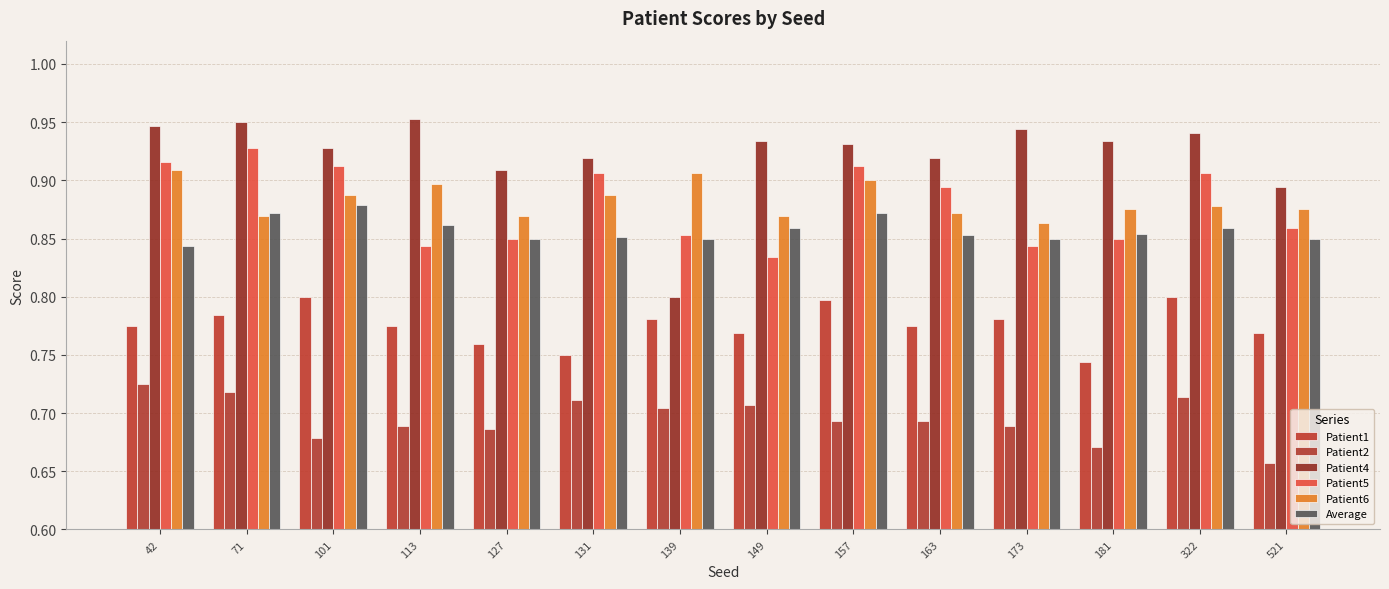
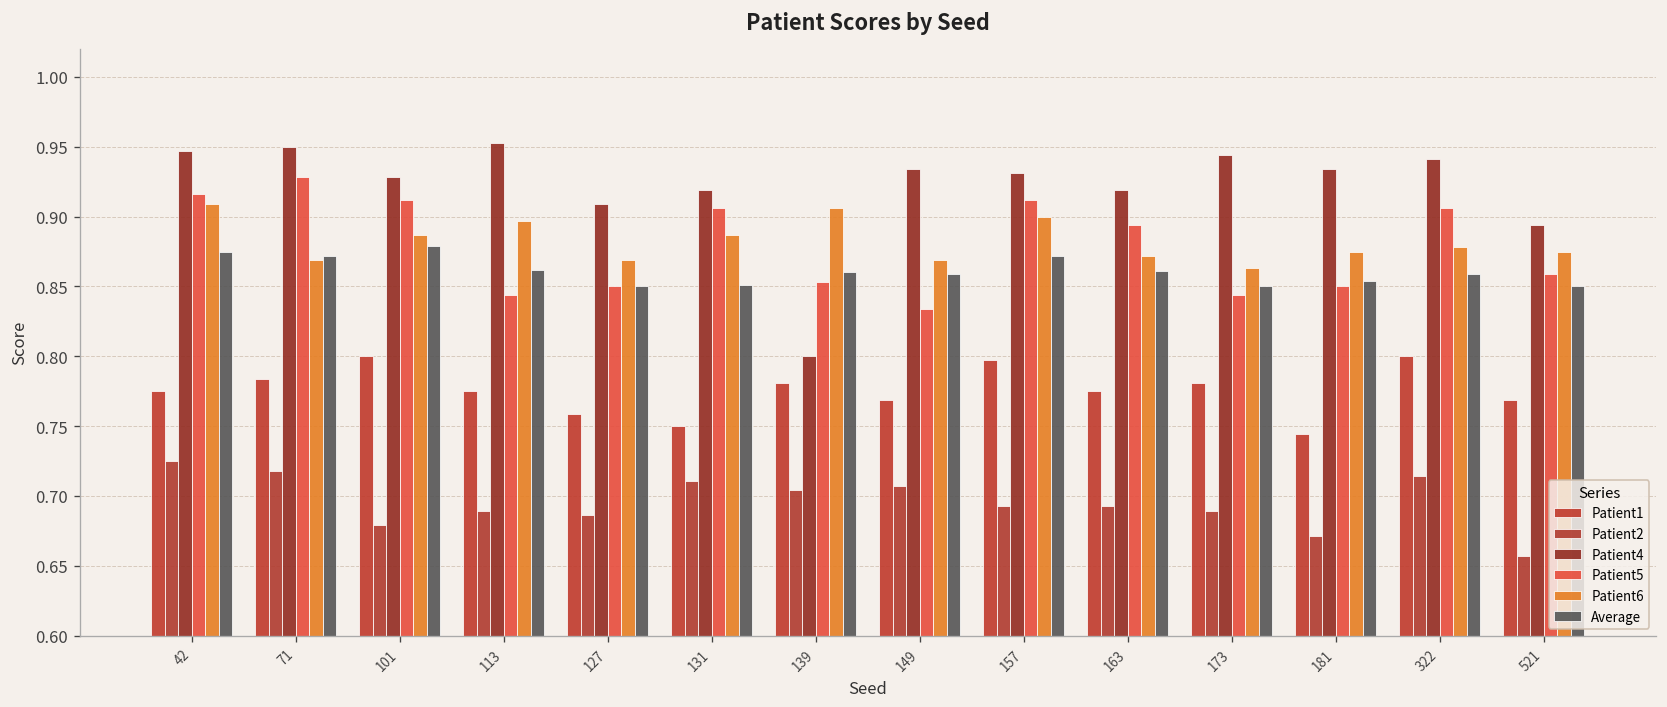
Average, 42: 0.844 -> 0.875
Average, 139: 0.85 -> 0.86
Average, 163: 0.853 -> 0.861
